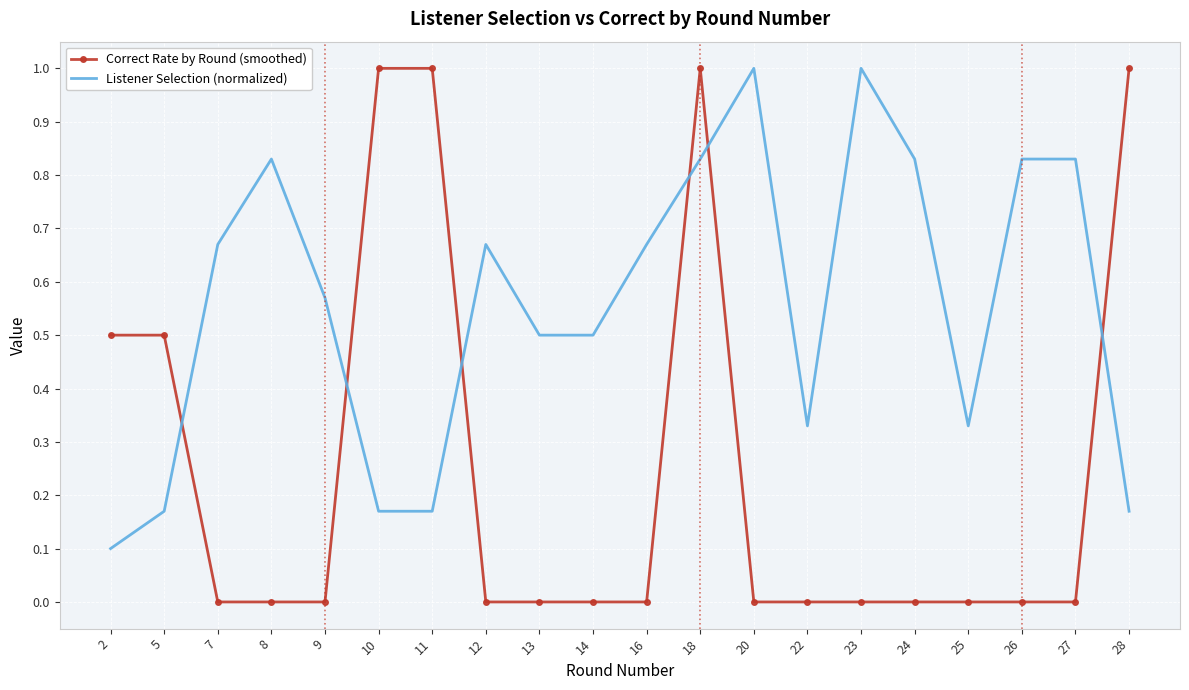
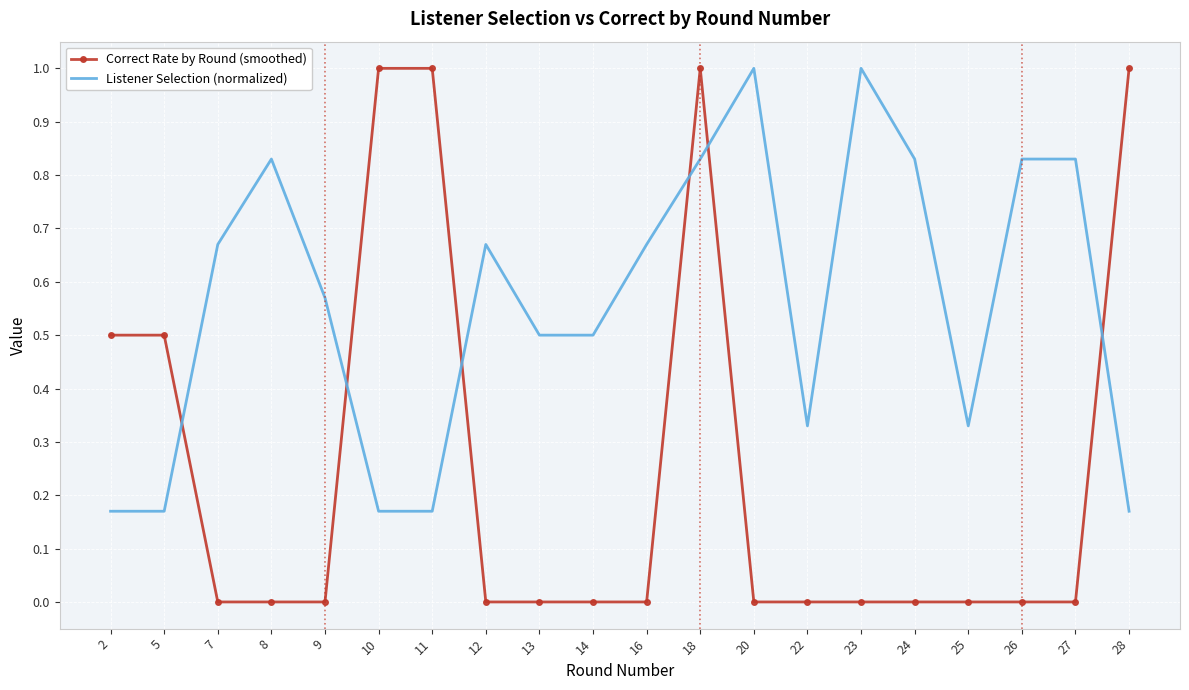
Listener Selection (normalized), 2: 0.10 -> 0.17
